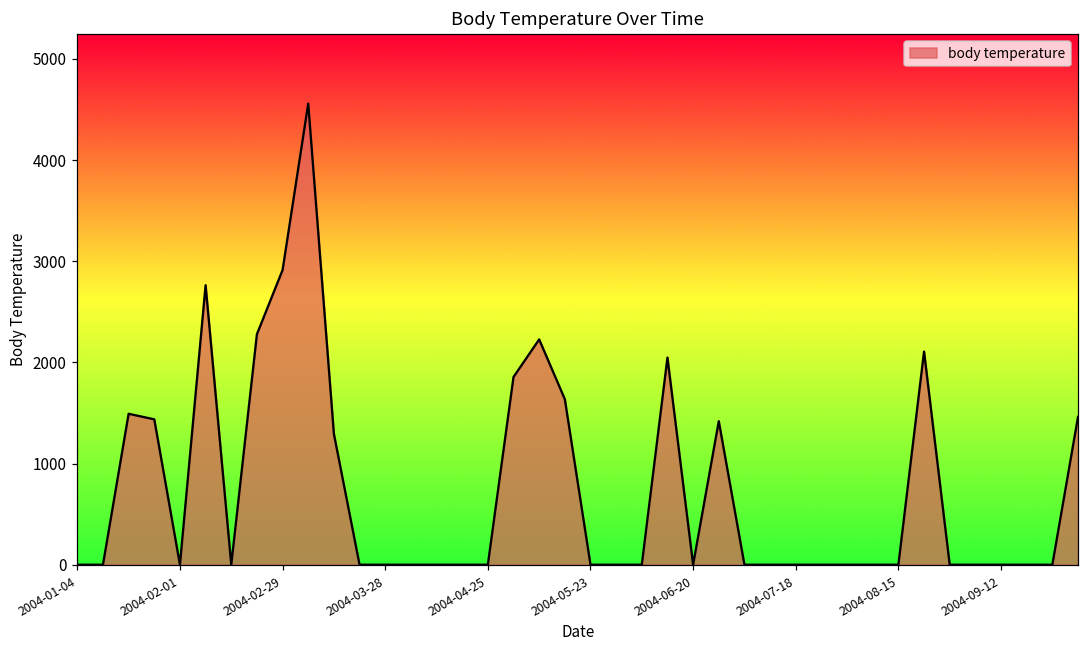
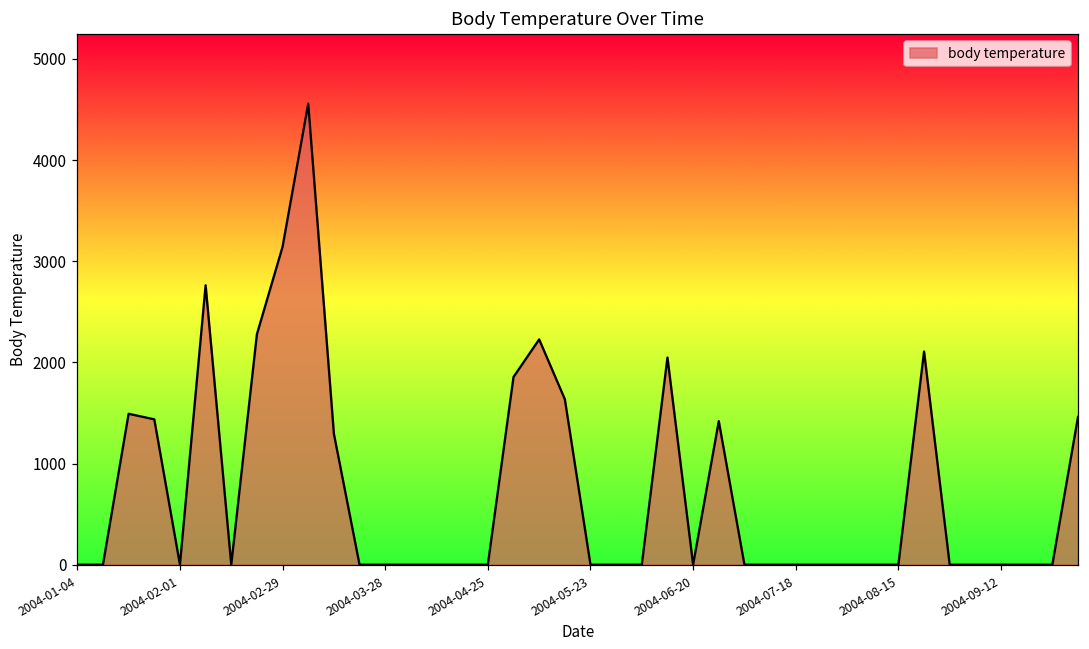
2004-02-29: 2900 -> 3100
